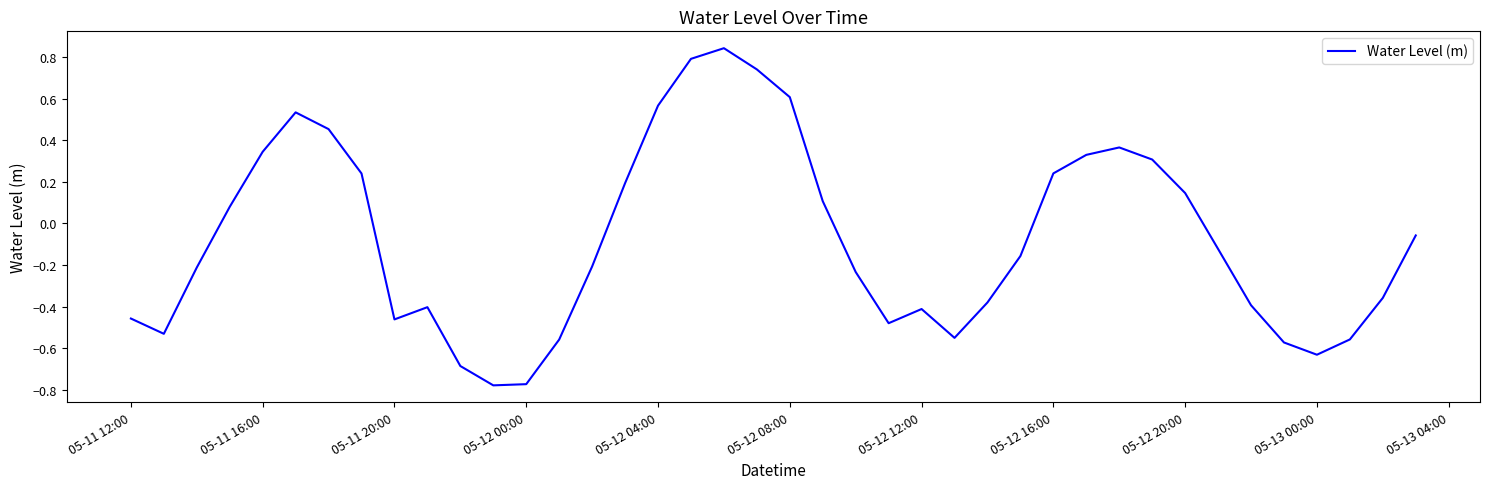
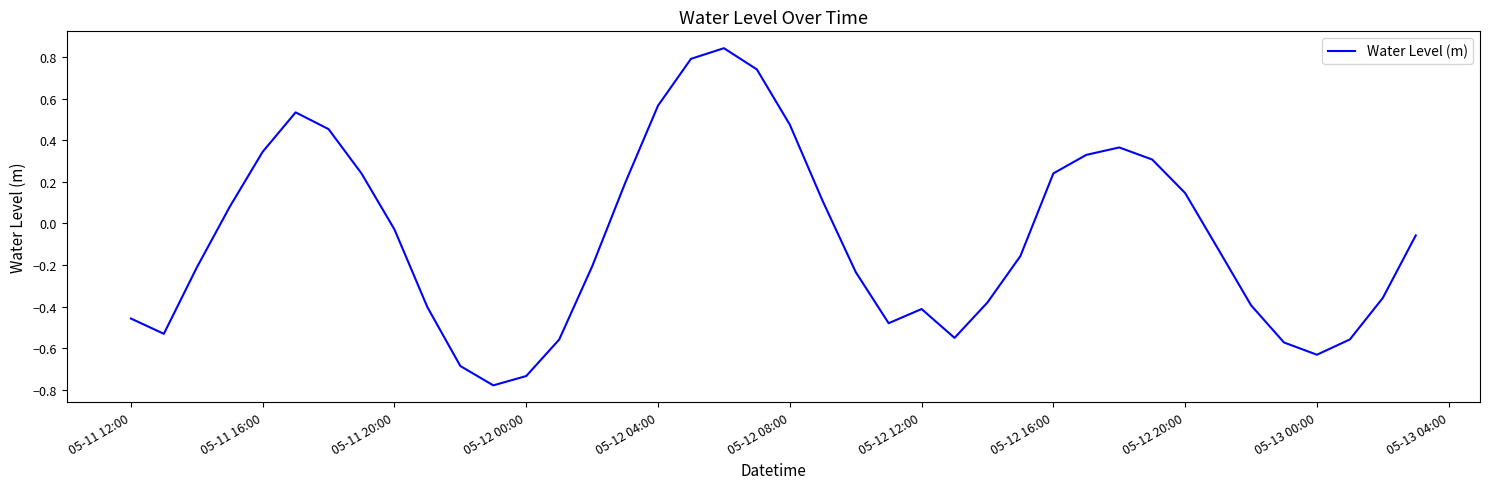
05-11 20:00: -0.46 -> -0.03
05-12 00:00: -0.77 -> -0.73
05-12 08:00: 0.61 -> 0.48
